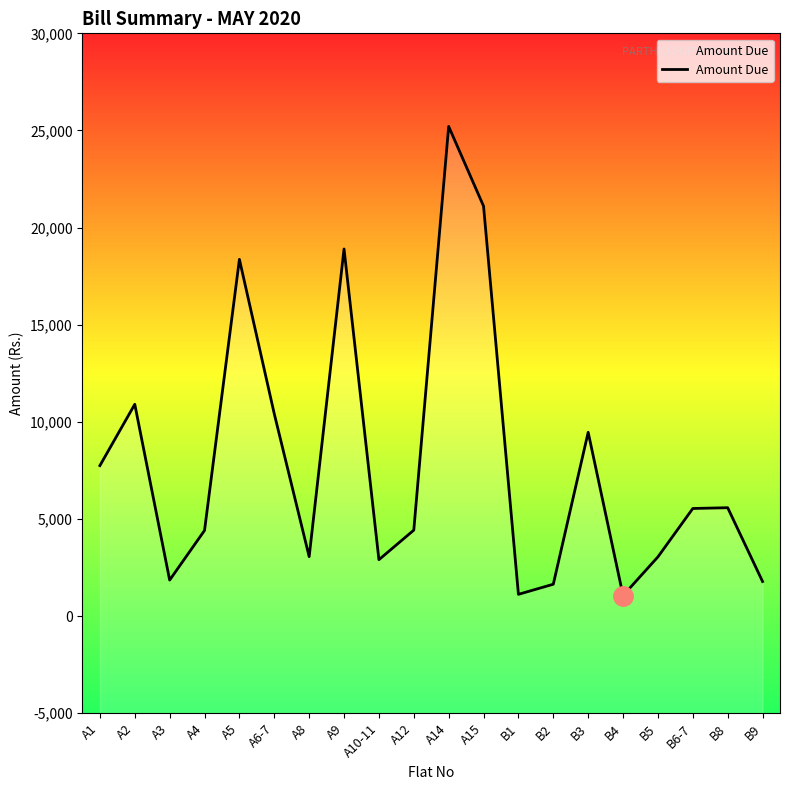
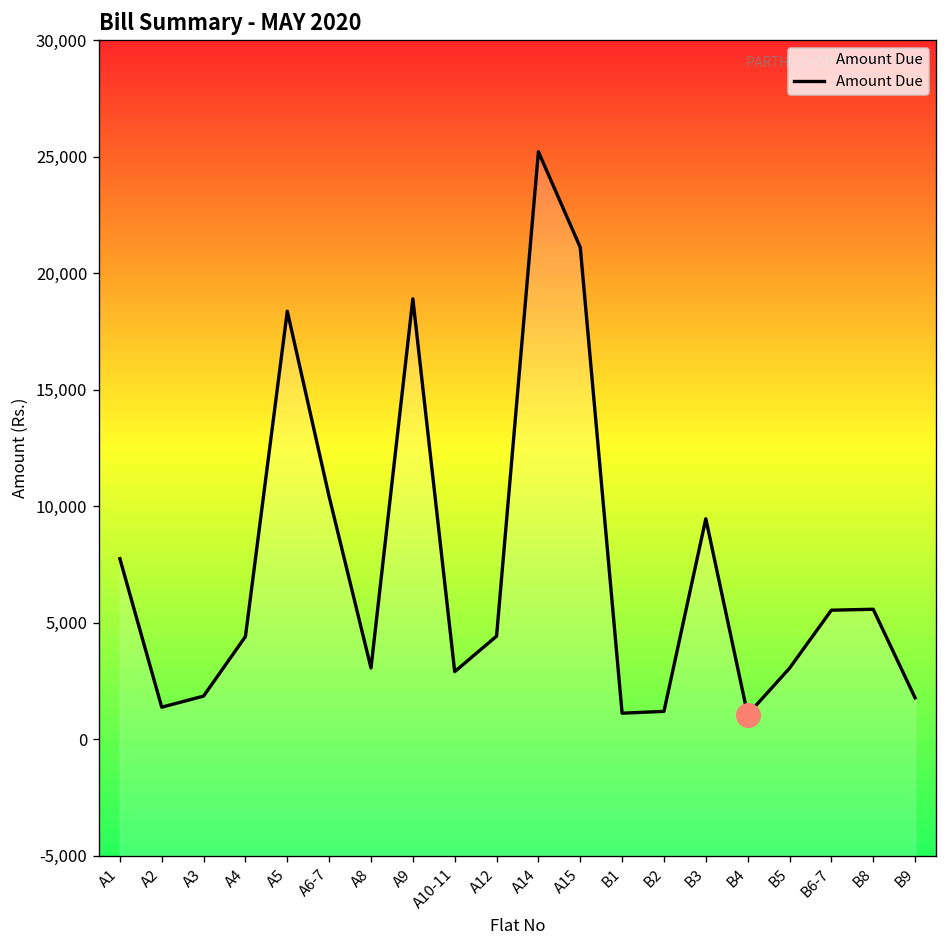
Amount Due, A2: 10,900 -> 1,400
Amount Due, B2: 1,600 -> 1,200
